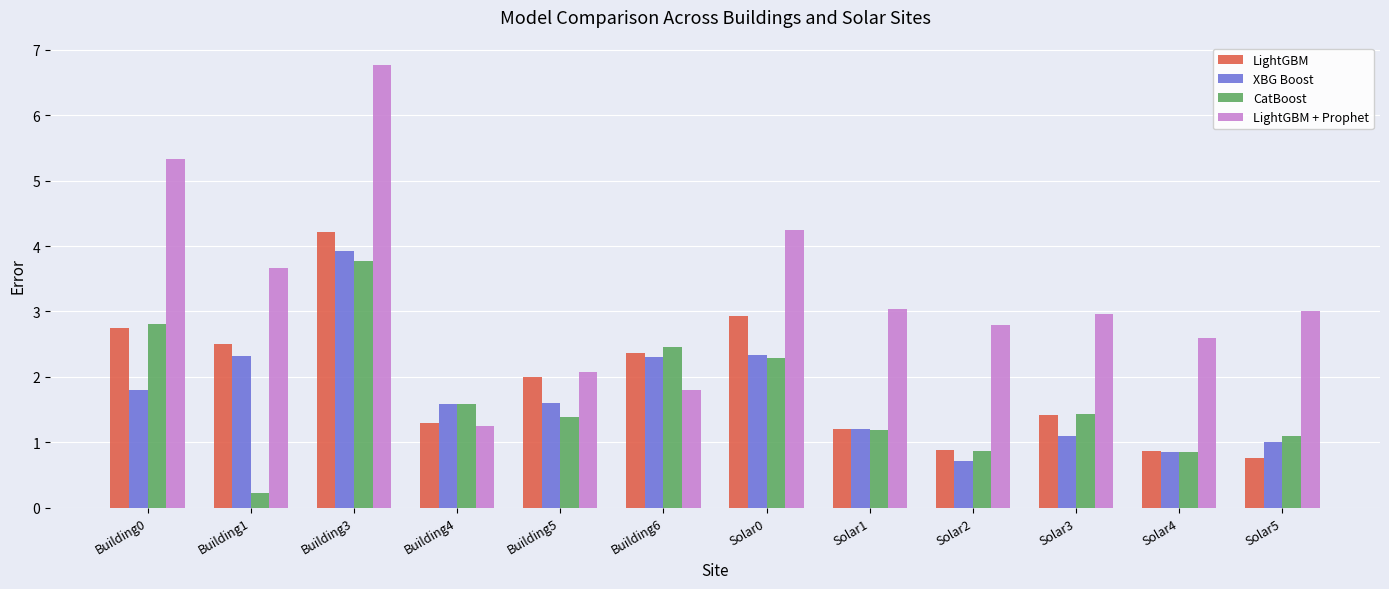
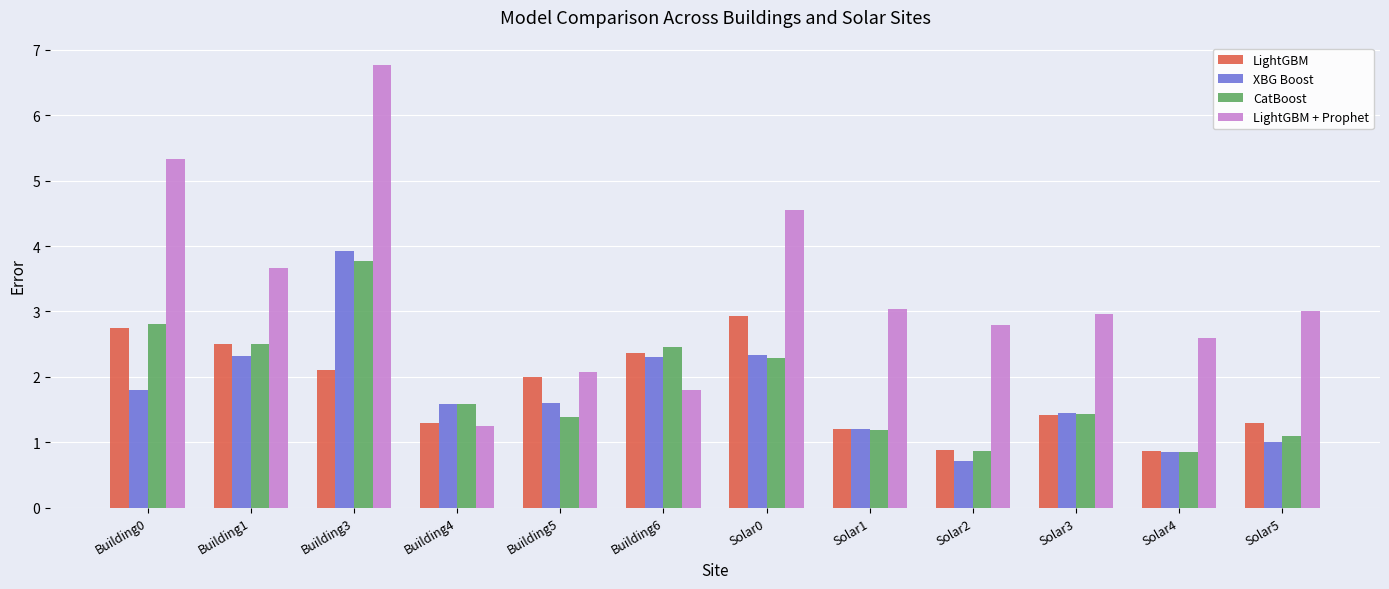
CatBoost, Building1: 0.2 -> 2.5
LightGBM, Building3: 4.2 -> 2.1
LightGBM + Prophet, Solar0: 4.2 -> 4.6
XBG Boost, Solar3: 1.1 -> 1.4
LightGBM, Solar5: 0.8 -> 1.3
